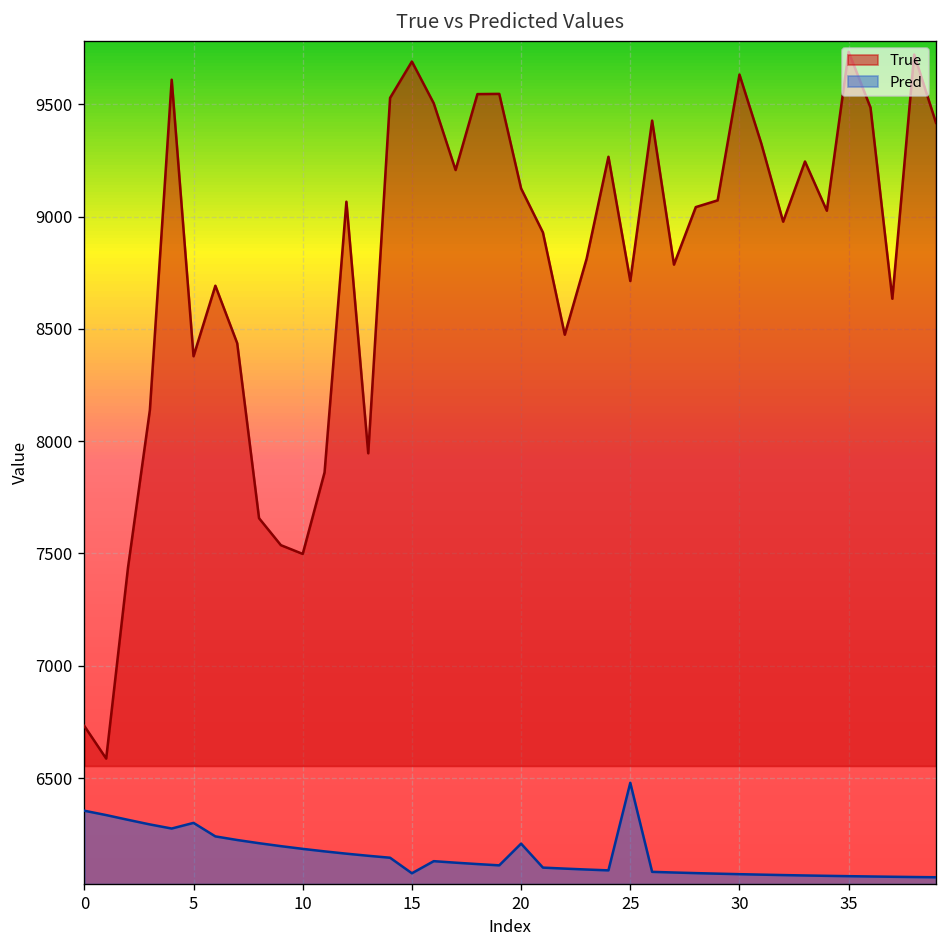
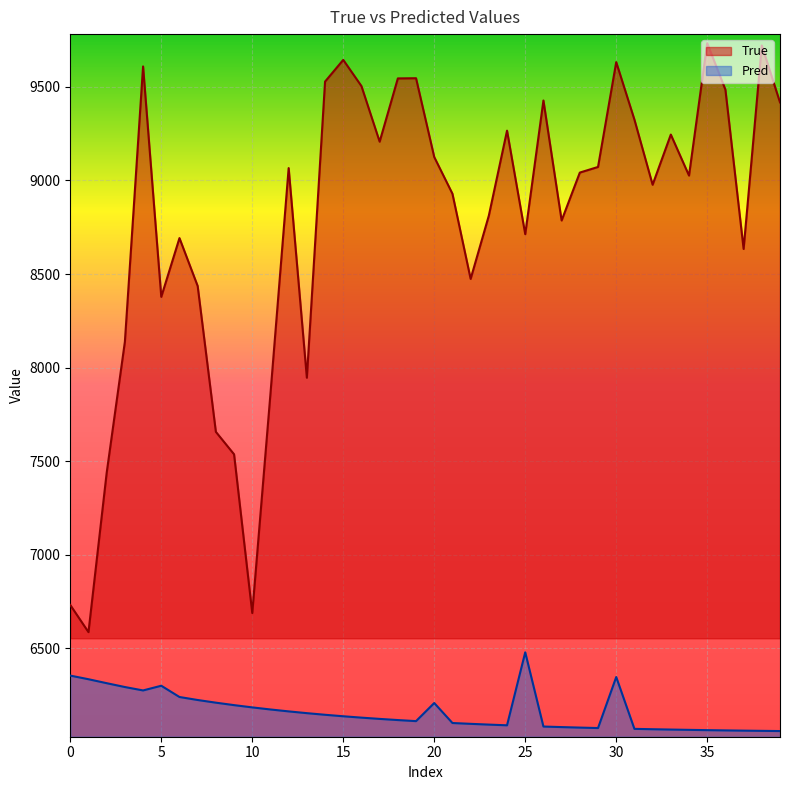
True, 10: 7500 -> 6690
True, 15: 9690 -> 9640
Pred, 15: 6080 -> 6140
Pred, 30: 6070 -> 6350
